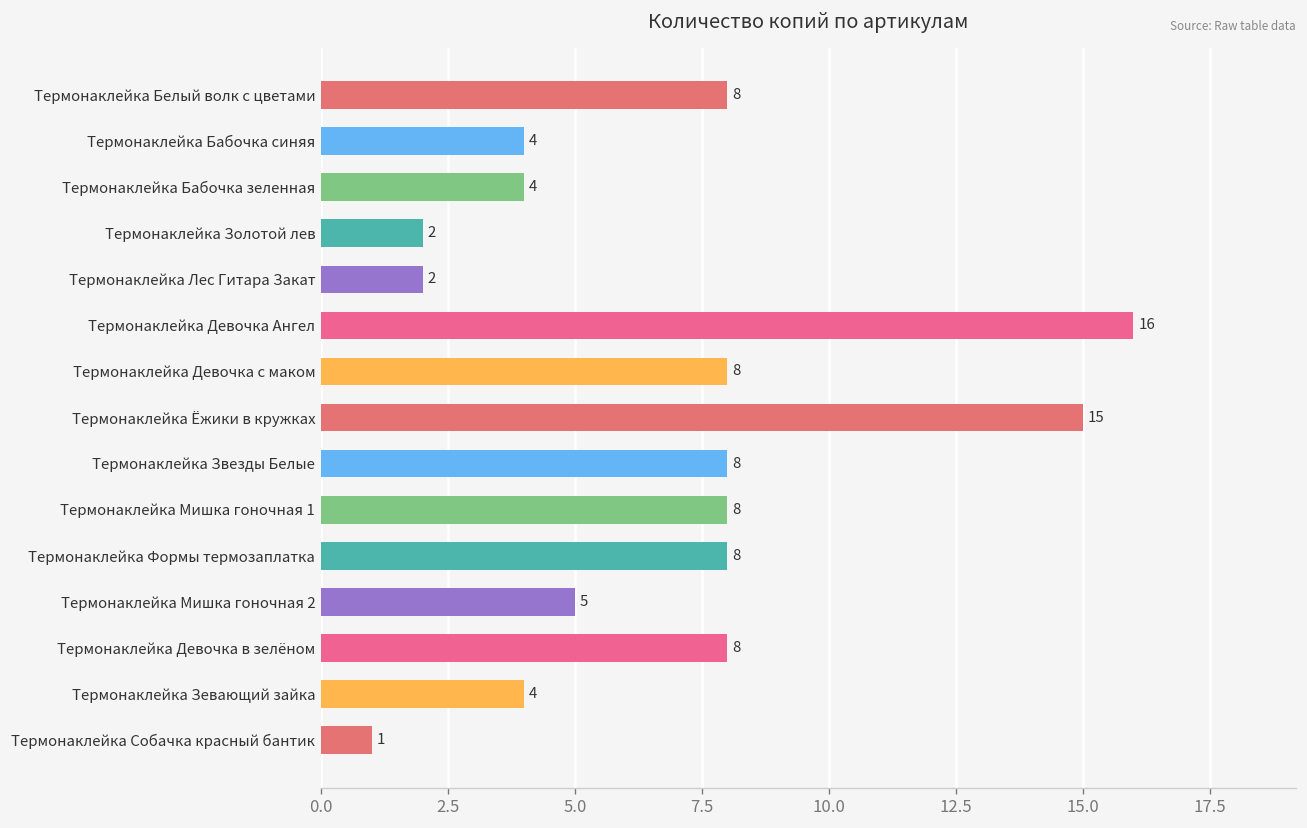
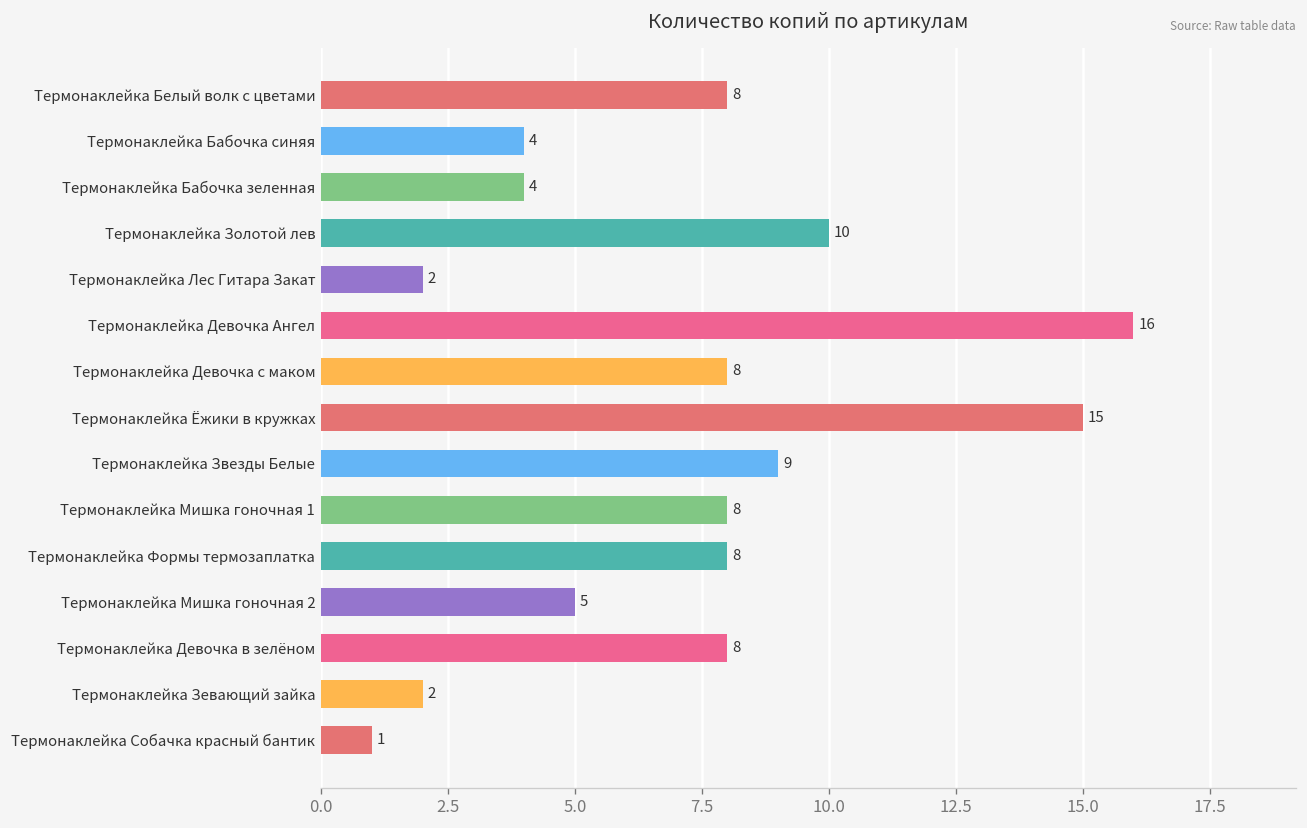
Термонаклейка Золотой лев: 2 -> 10
Термонаклейка Звезды Белые: 8 -> 9
Термонаклейка Зевающий зайка: 4 -> 2
